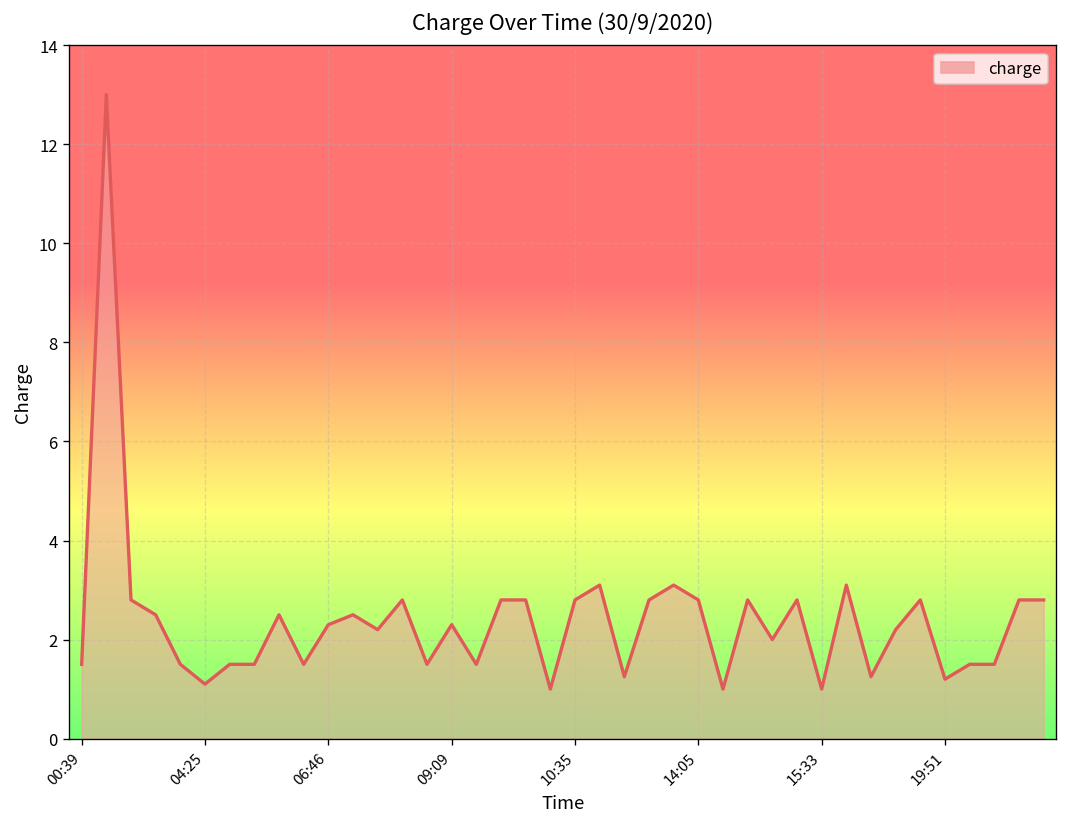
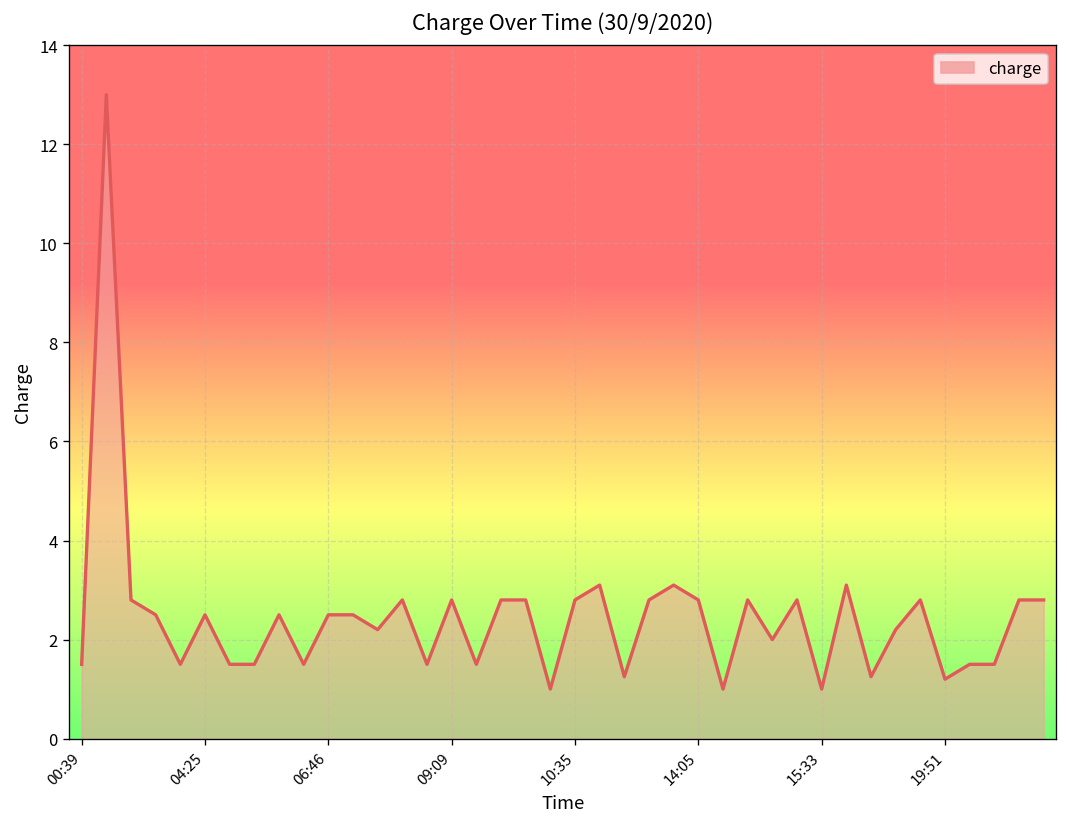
04:25: 1.1 -> 2.5
06:46: 2.3 -> 2.5
09:09: 2.3 -> 2.8
